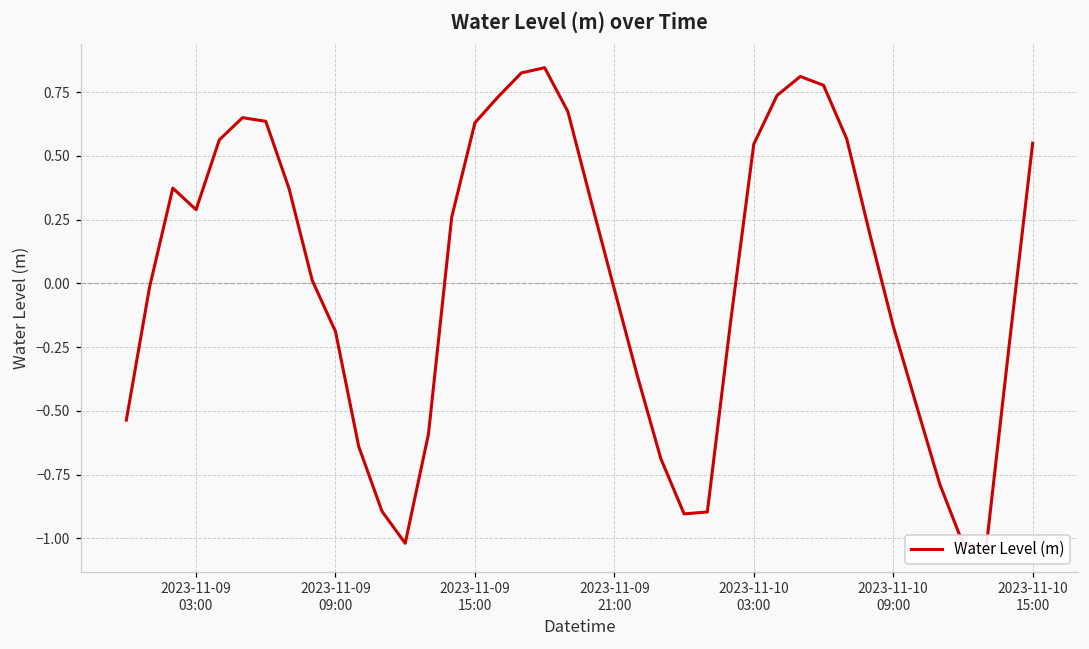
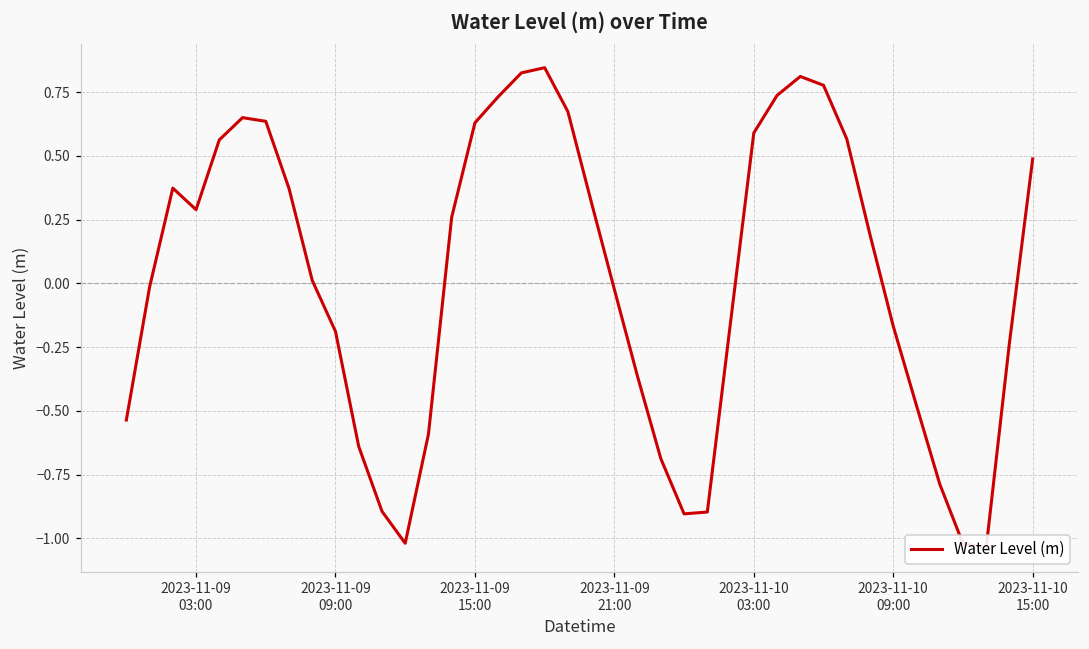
2023-11-10 03:00: 0.55 -> 0.59
2023-11-10 15:00: 0.55 -> 0.49
